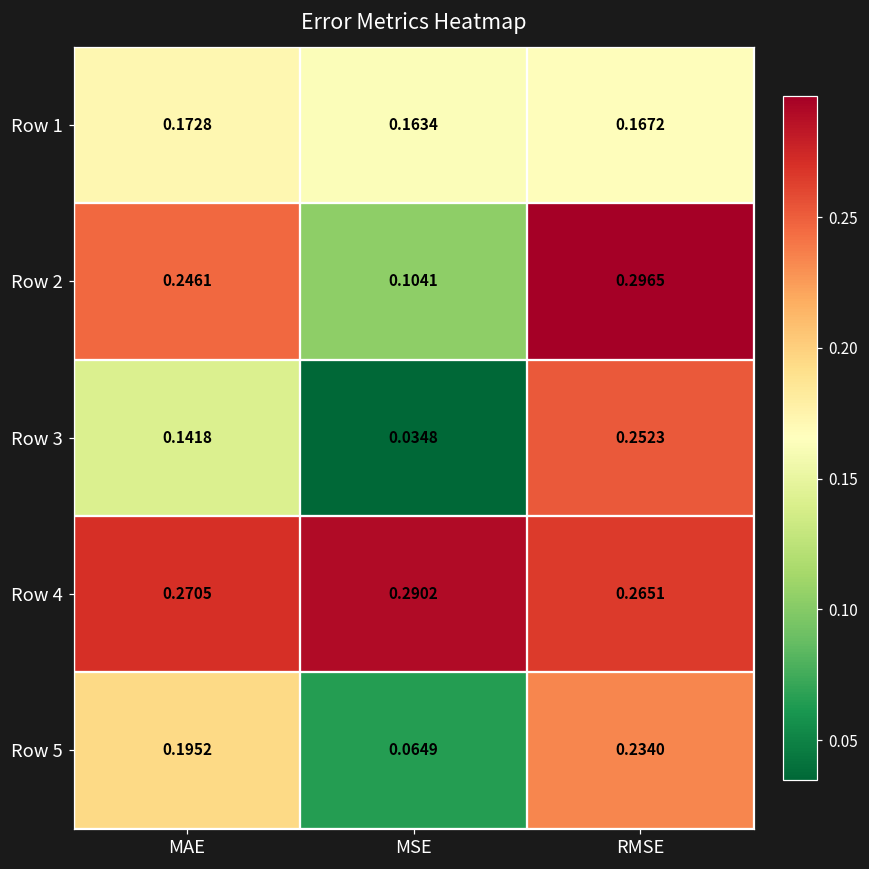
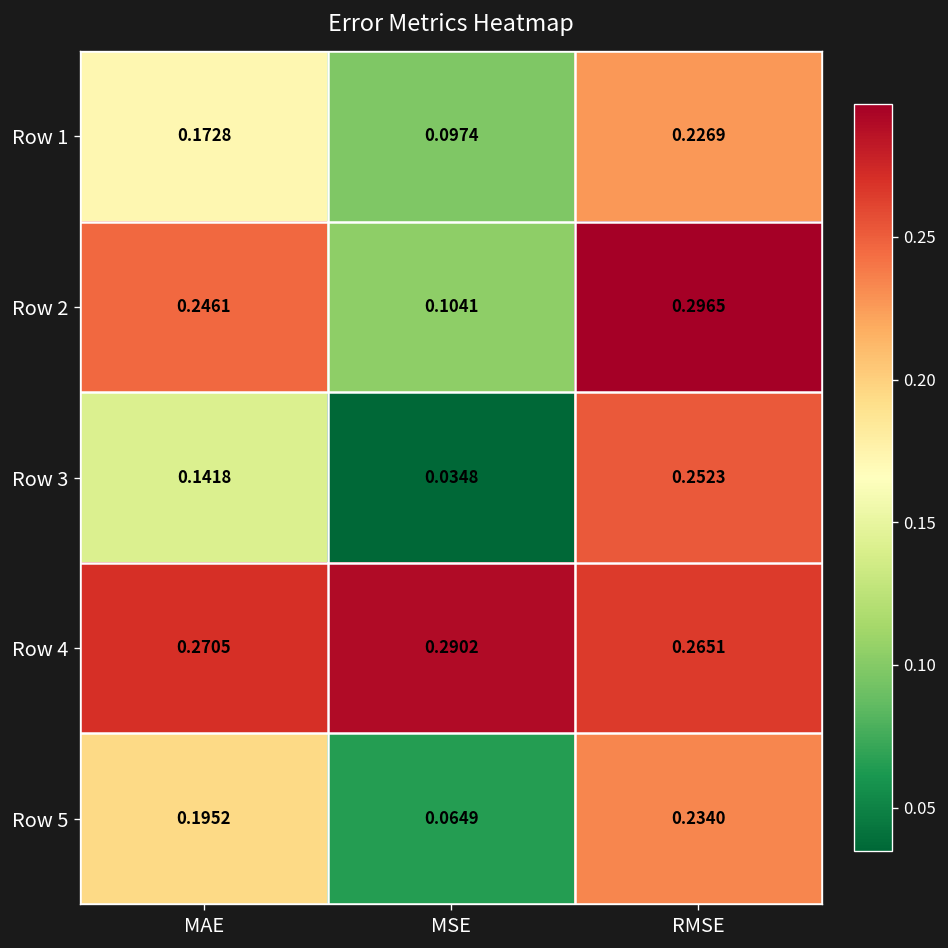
Row 1, MSE: 0.1634 -> 0.0974
Row 1, RMSE: 0.1672 -> 0.2269
